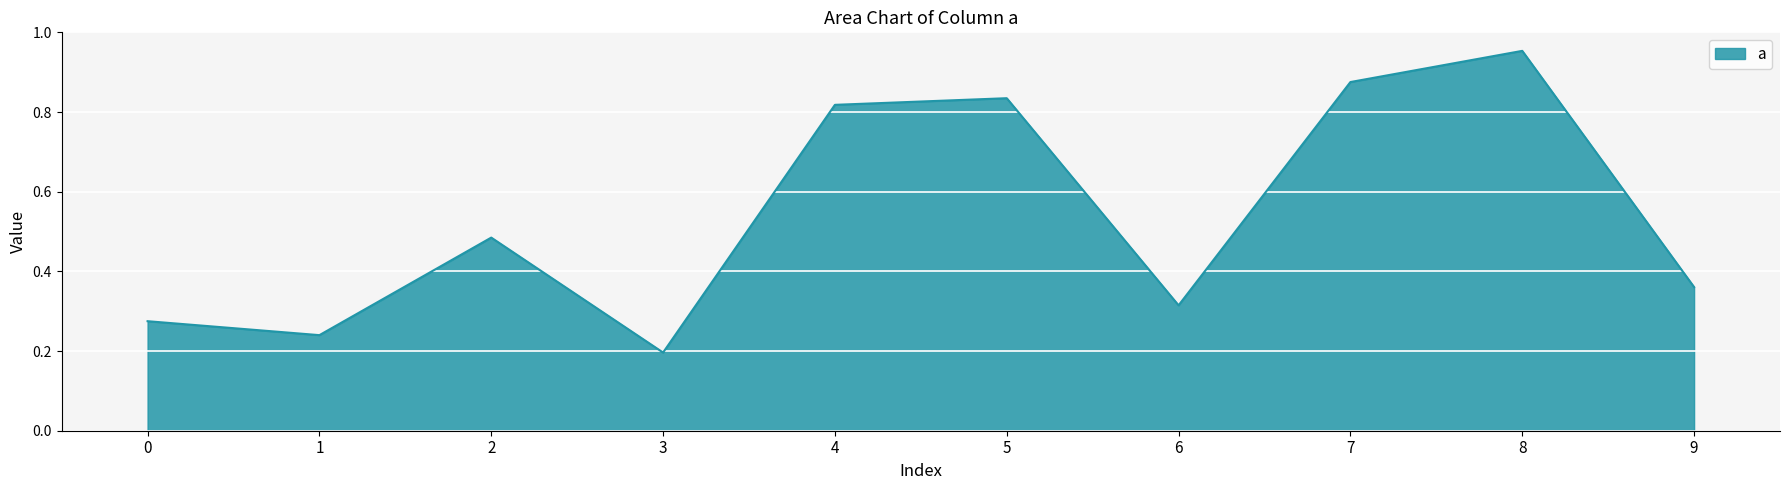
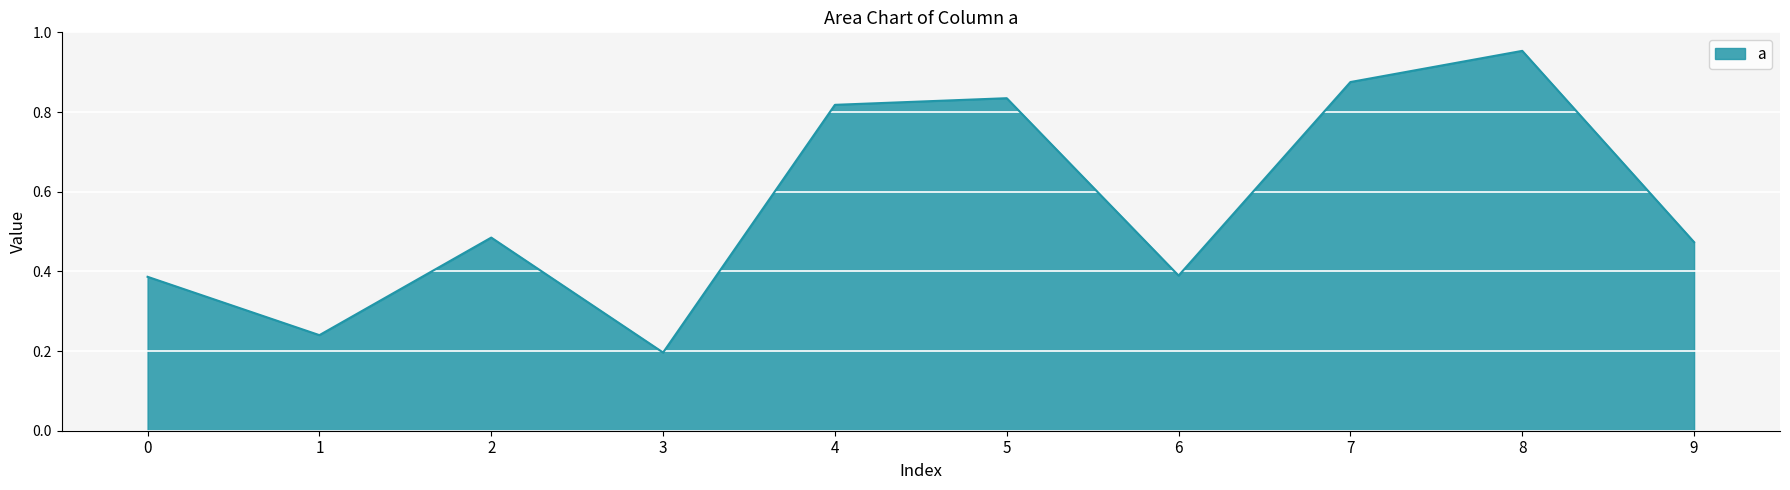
0: 0.27 -> 0.39
6: 0.31 -> 0.39
9: 0.36 -> 0.47
